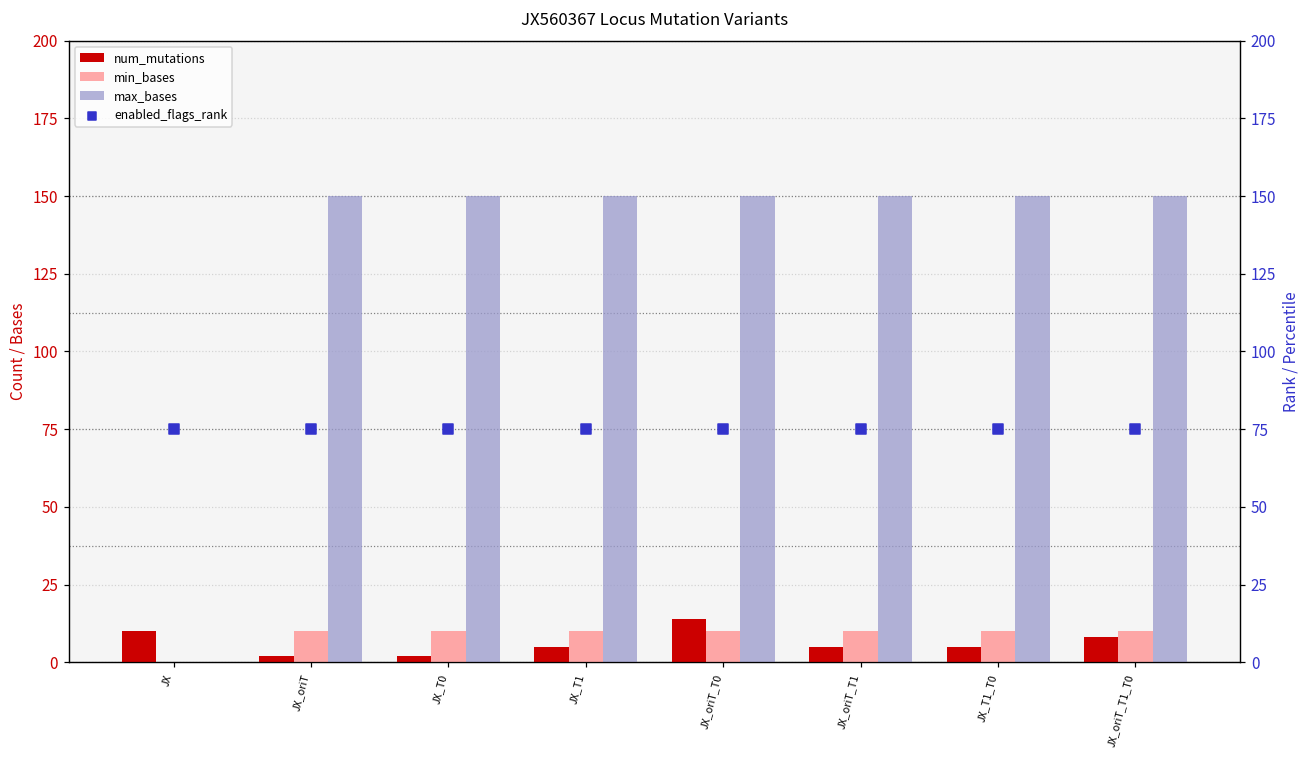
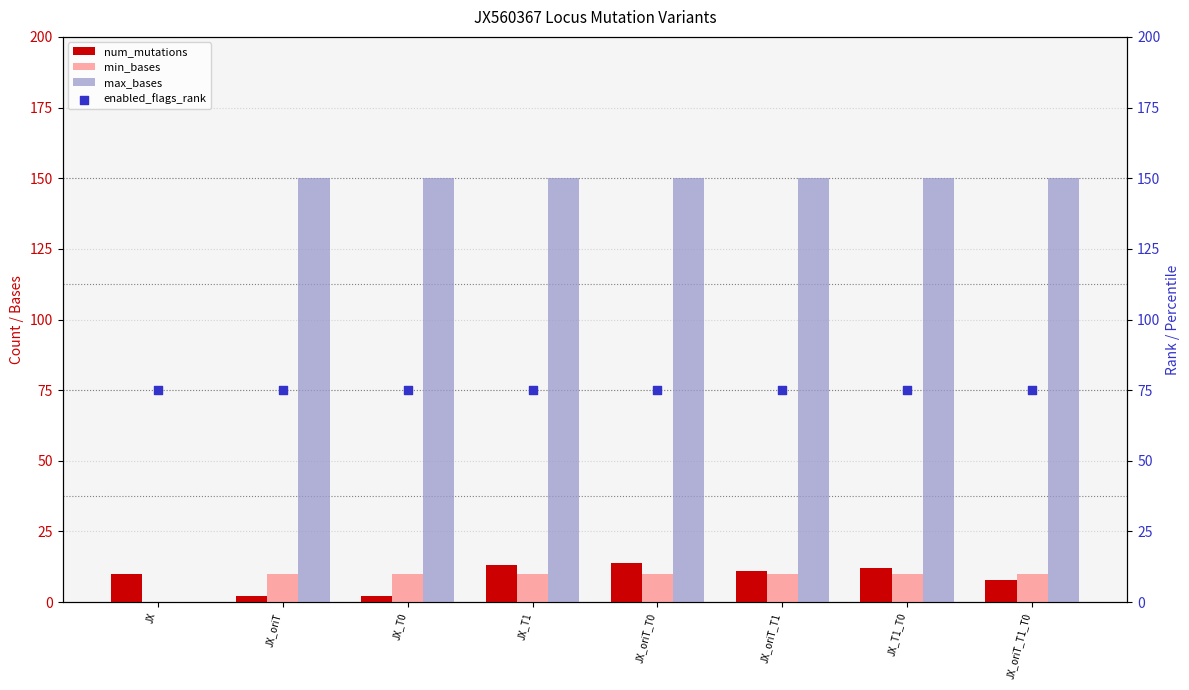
num_mutations, JX_T1: 5 -> 13
num_mutations, JX_oriT_T1: 5 -> 11
num_mutations, JX_T1_T0: 5 -> 12
